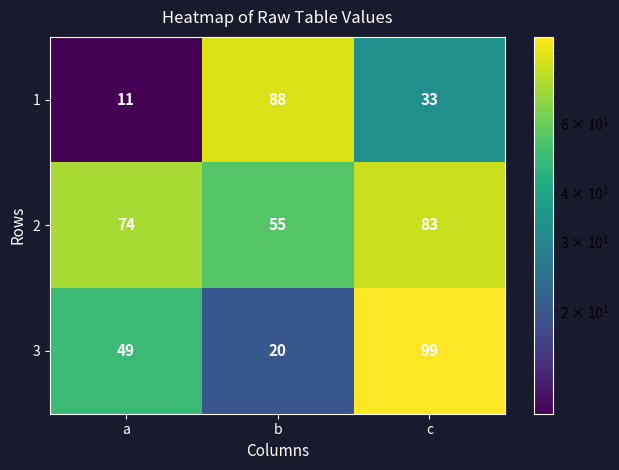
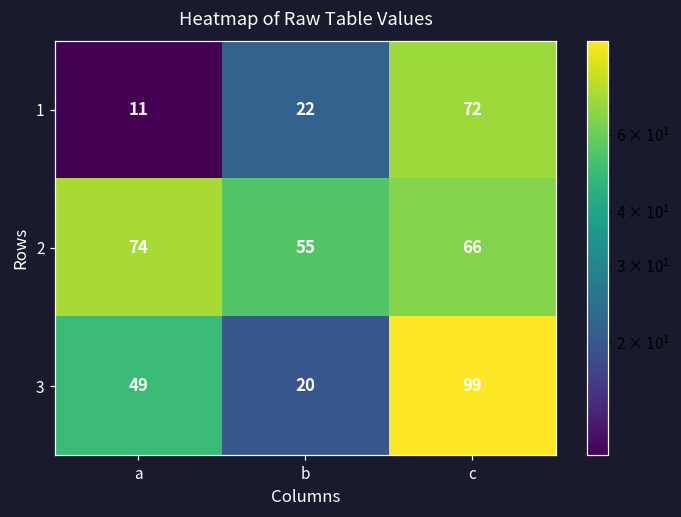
1, b: 88 -> 22
1, c: 33 -> 72
2, c: 83 -> 66
